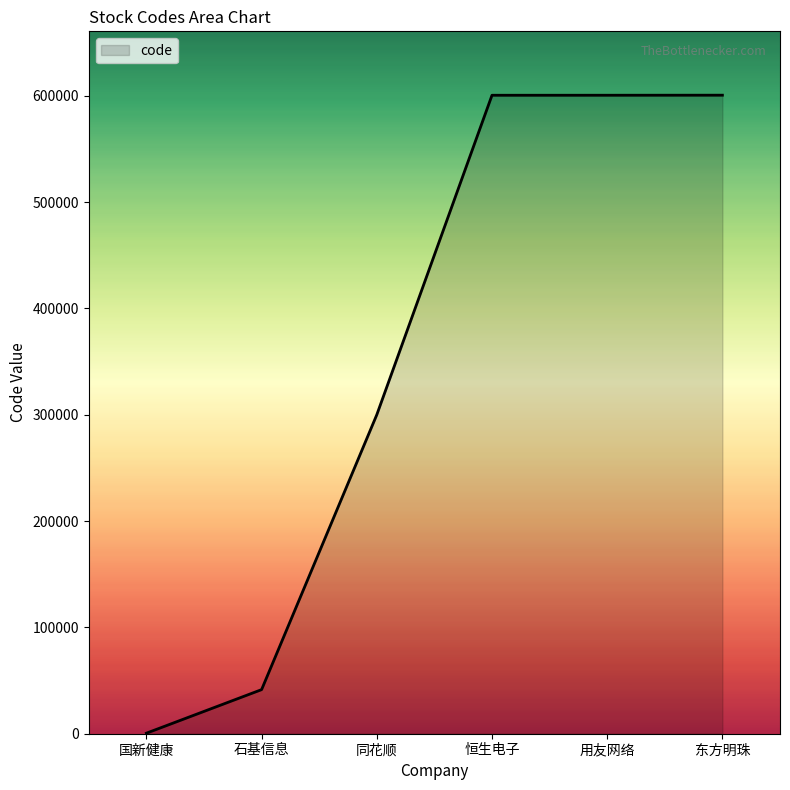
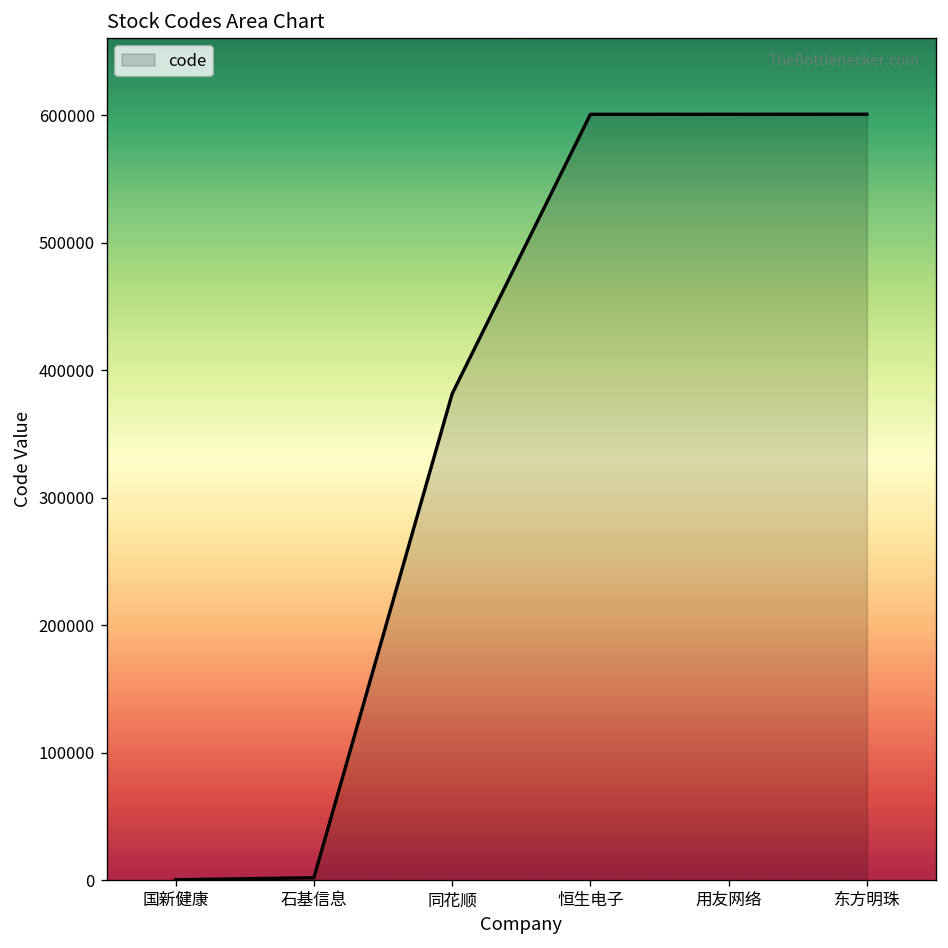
石基信息: 41000 -> 2000
同花顺: 300000 -> 381000
